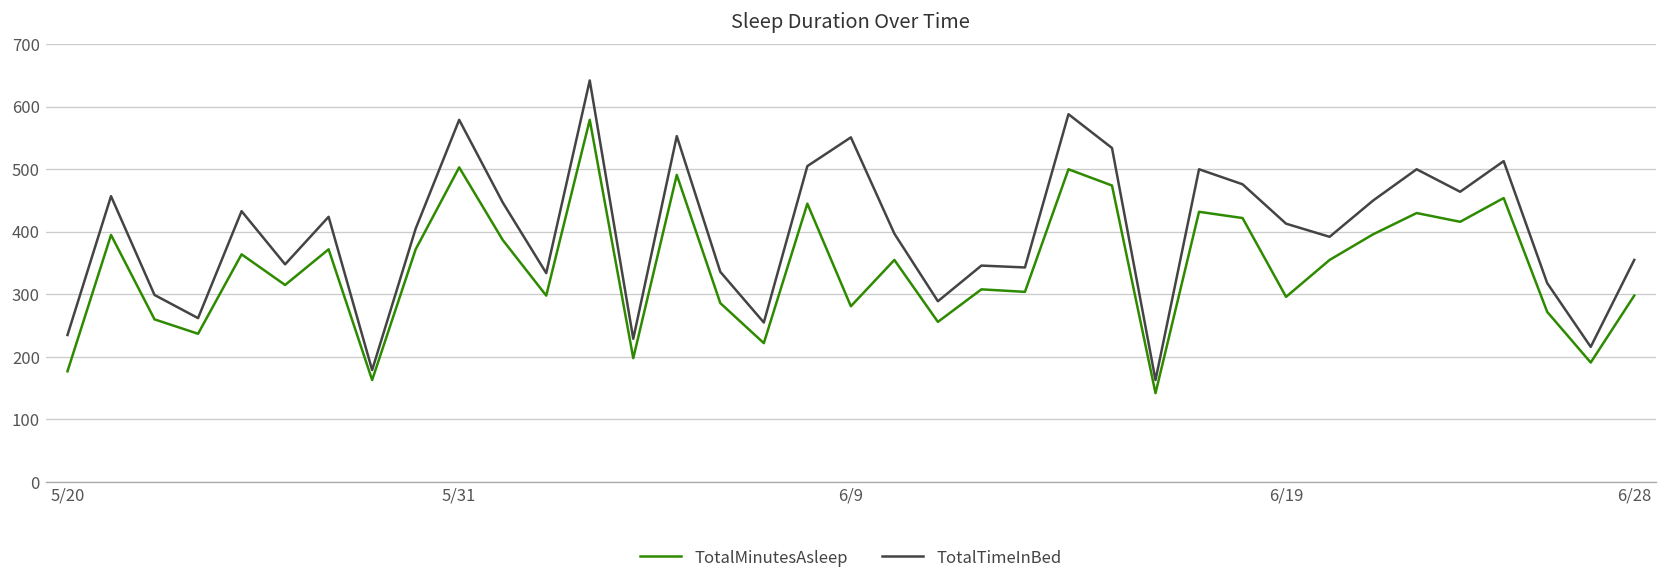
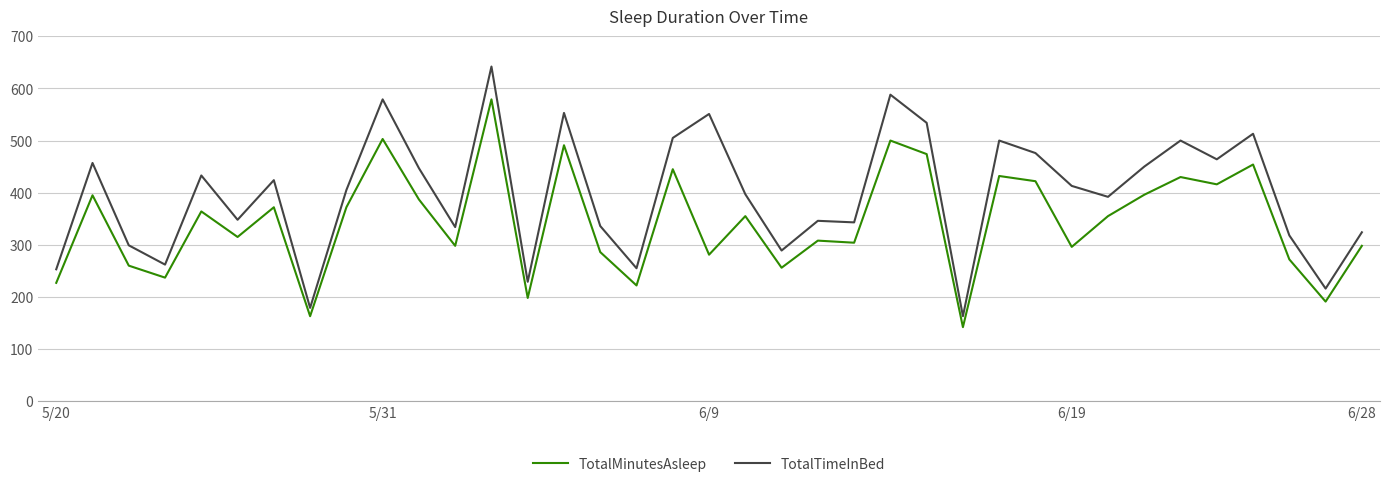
TotalMinutesAsleep, 5/20: 180 -> 230
TotalTimeInBed, 5/20: 240 -> 250
TotalTimeInBed, 6/28: 360 -> 320
